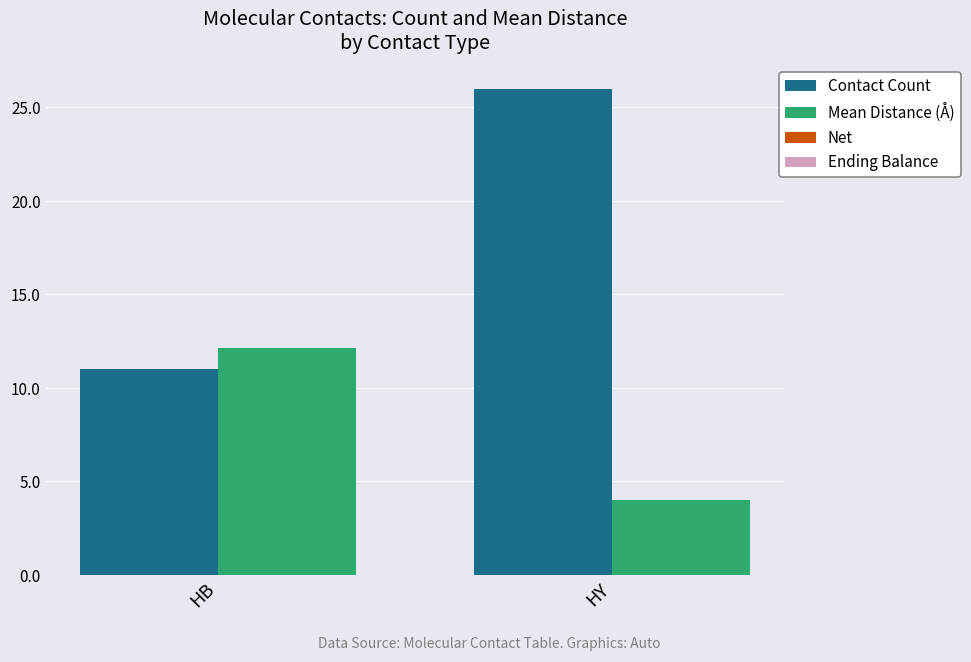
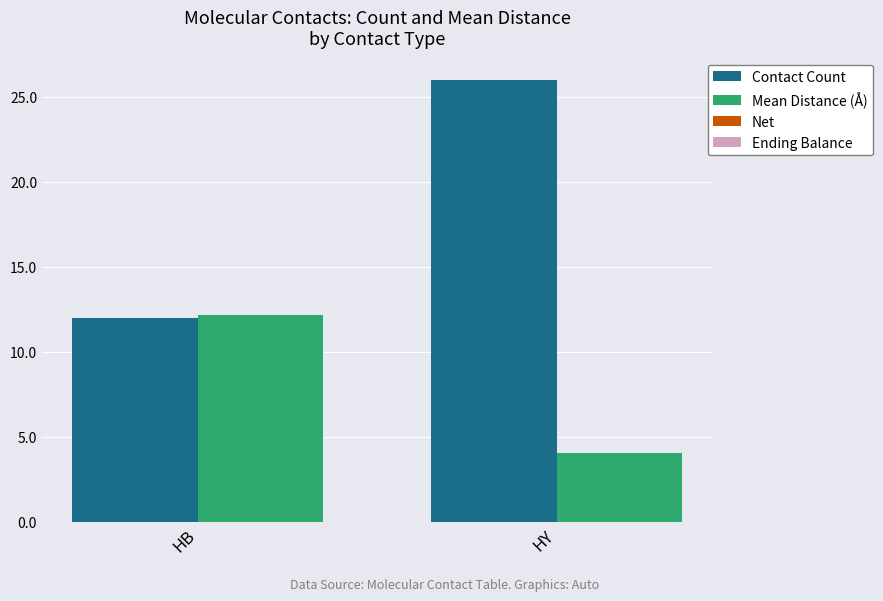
Contact Count, HB: 11 -> 12
